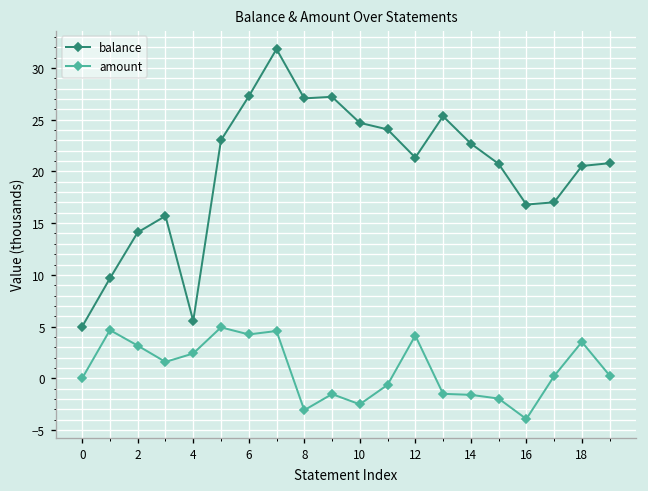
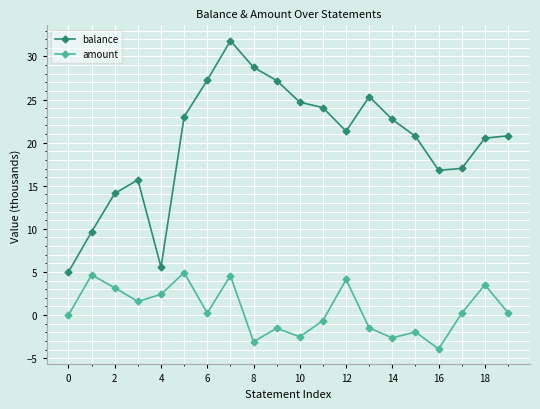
amount, 6: 4 -> 0
balance, 8: 27 -> 29
amount, 14: -2 -> -3
